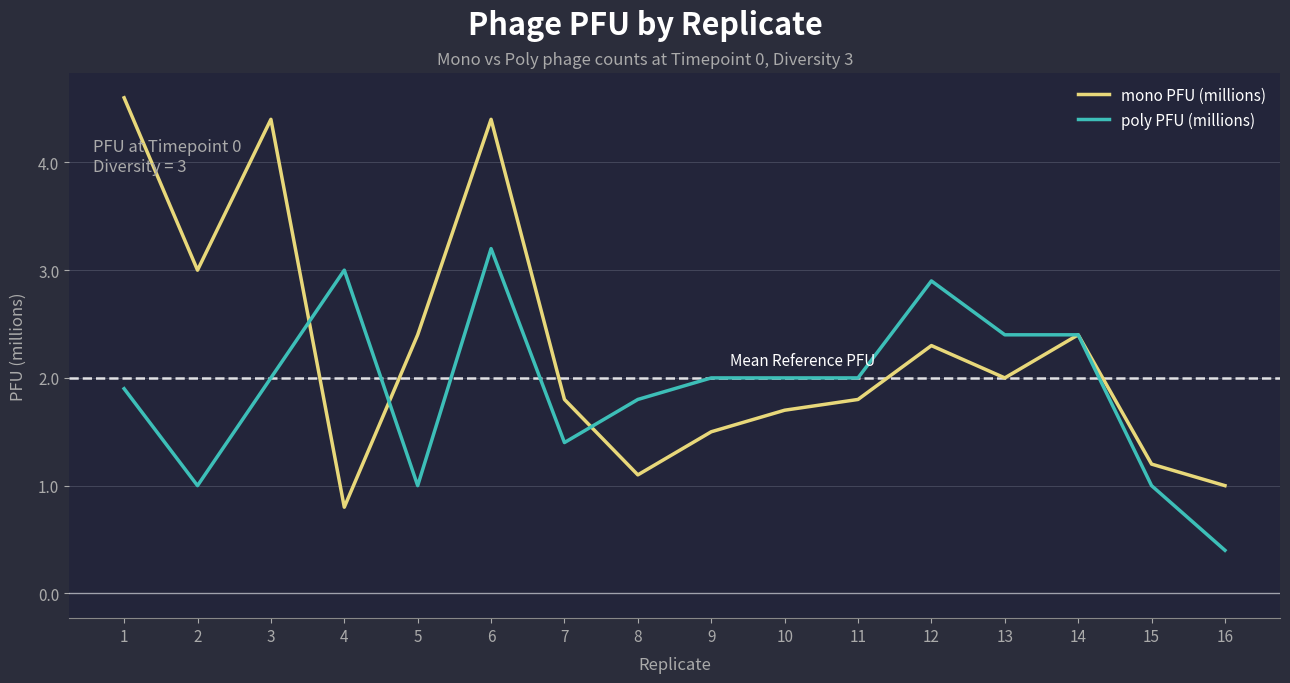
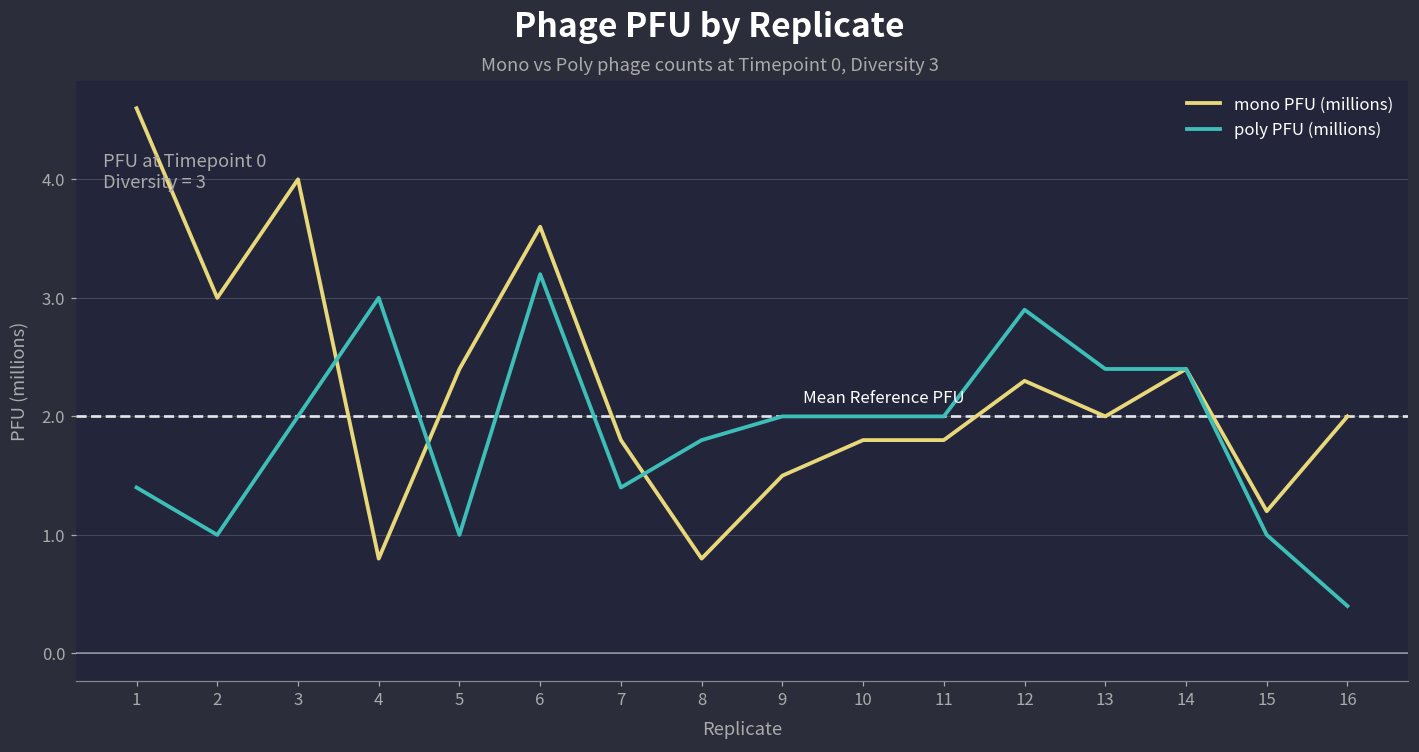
poly PFU (millions), 1: 1.9 -> 1.4
mono PFU (millions), 3: 4.4 -> 4.0
mono PFU (millions), 6: 4.4 -> 3.6
mono PFU (millions), 8: 1.1 -> 0.8
mono PFU (millions), 10: 1.7 -> 1.8
mono PFU (millions), 16: 1 -> 2
